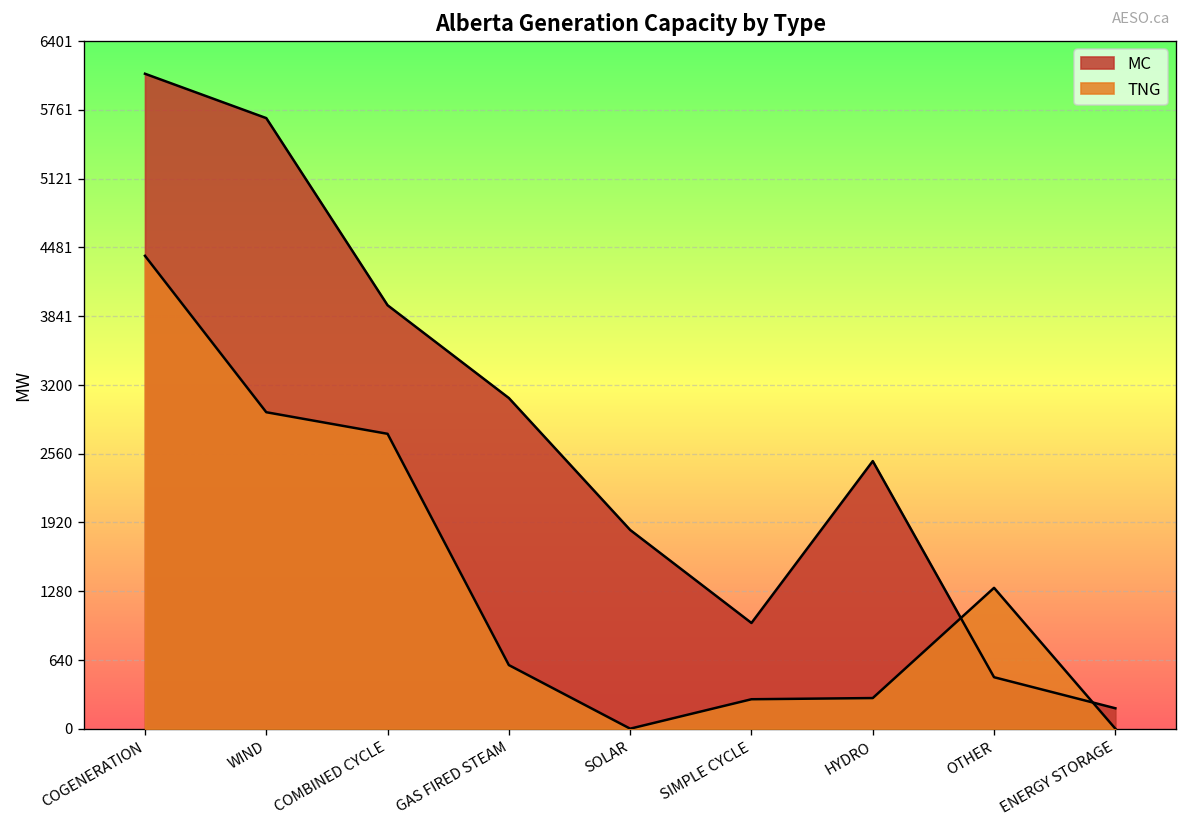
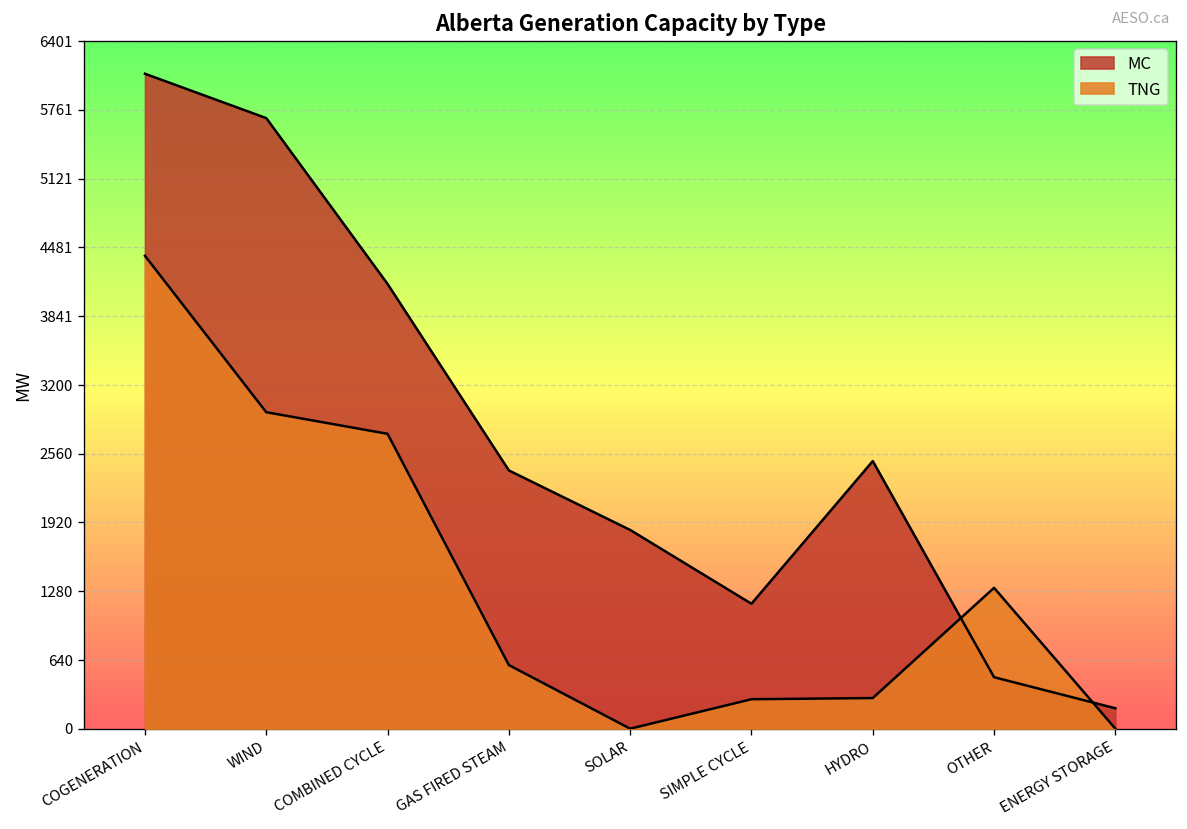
MC, COMBINED CYCLE: 3900 -> 4100
MC, GAS FIRED STEAM: 3100 -> 2400
MC, SIMPLE CYCLE: 1000 -> 1200
